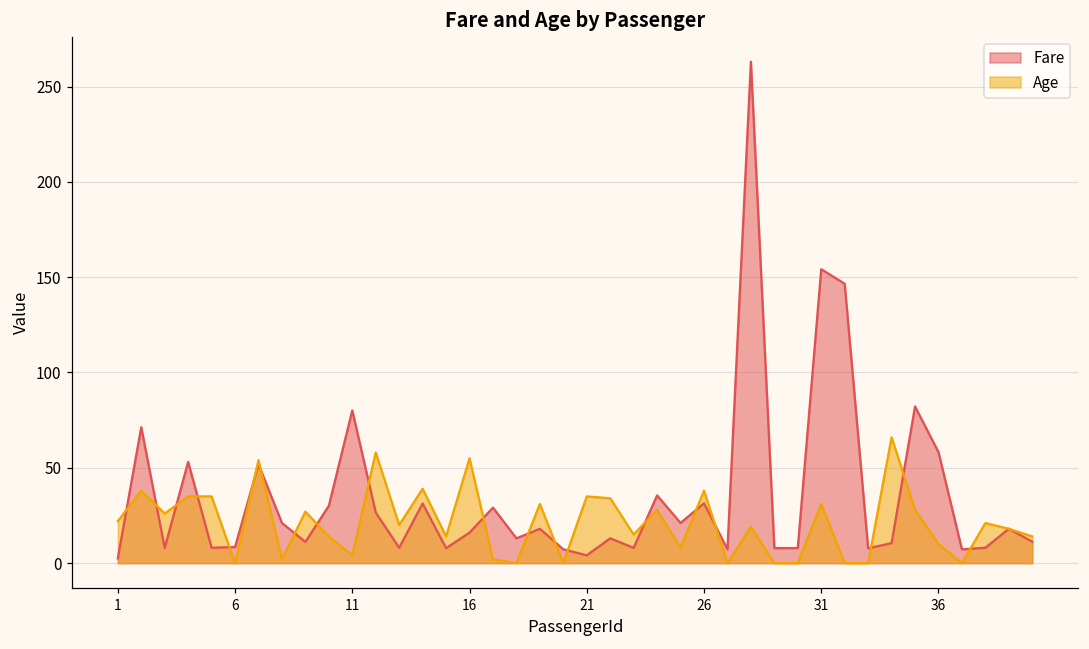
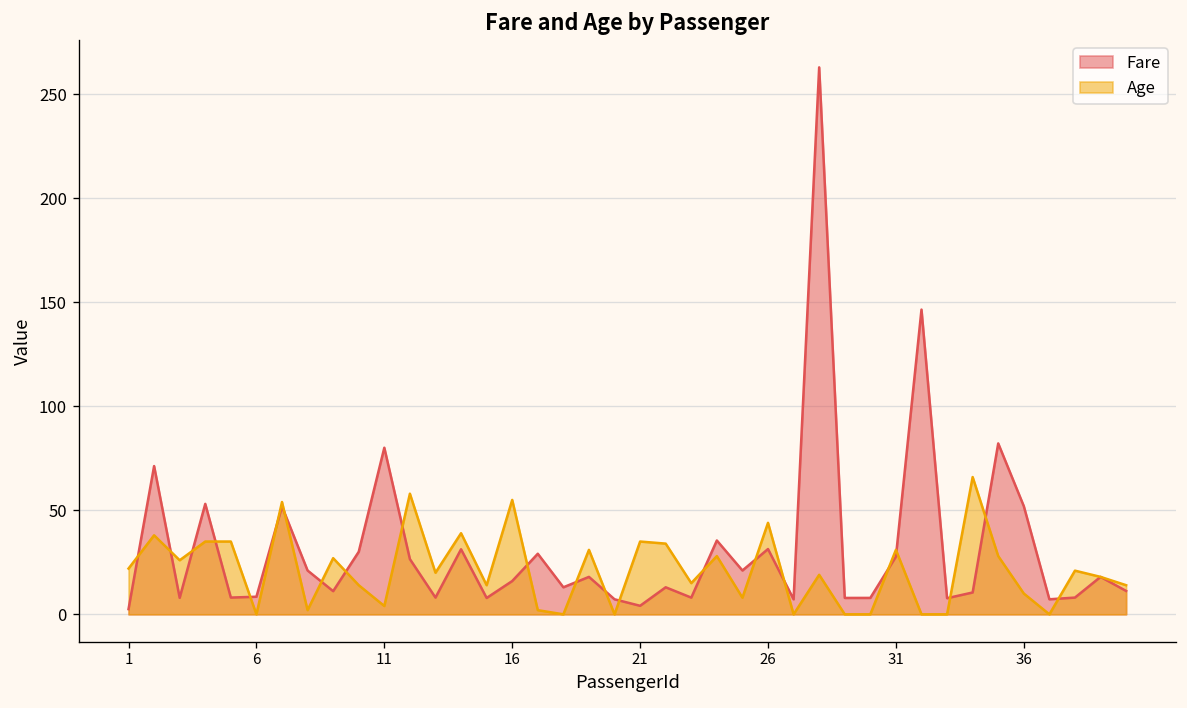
Age, 26: 38 -> 44
Fare, 31: 154 -> 28
Fare, 36: 58 -> 52
